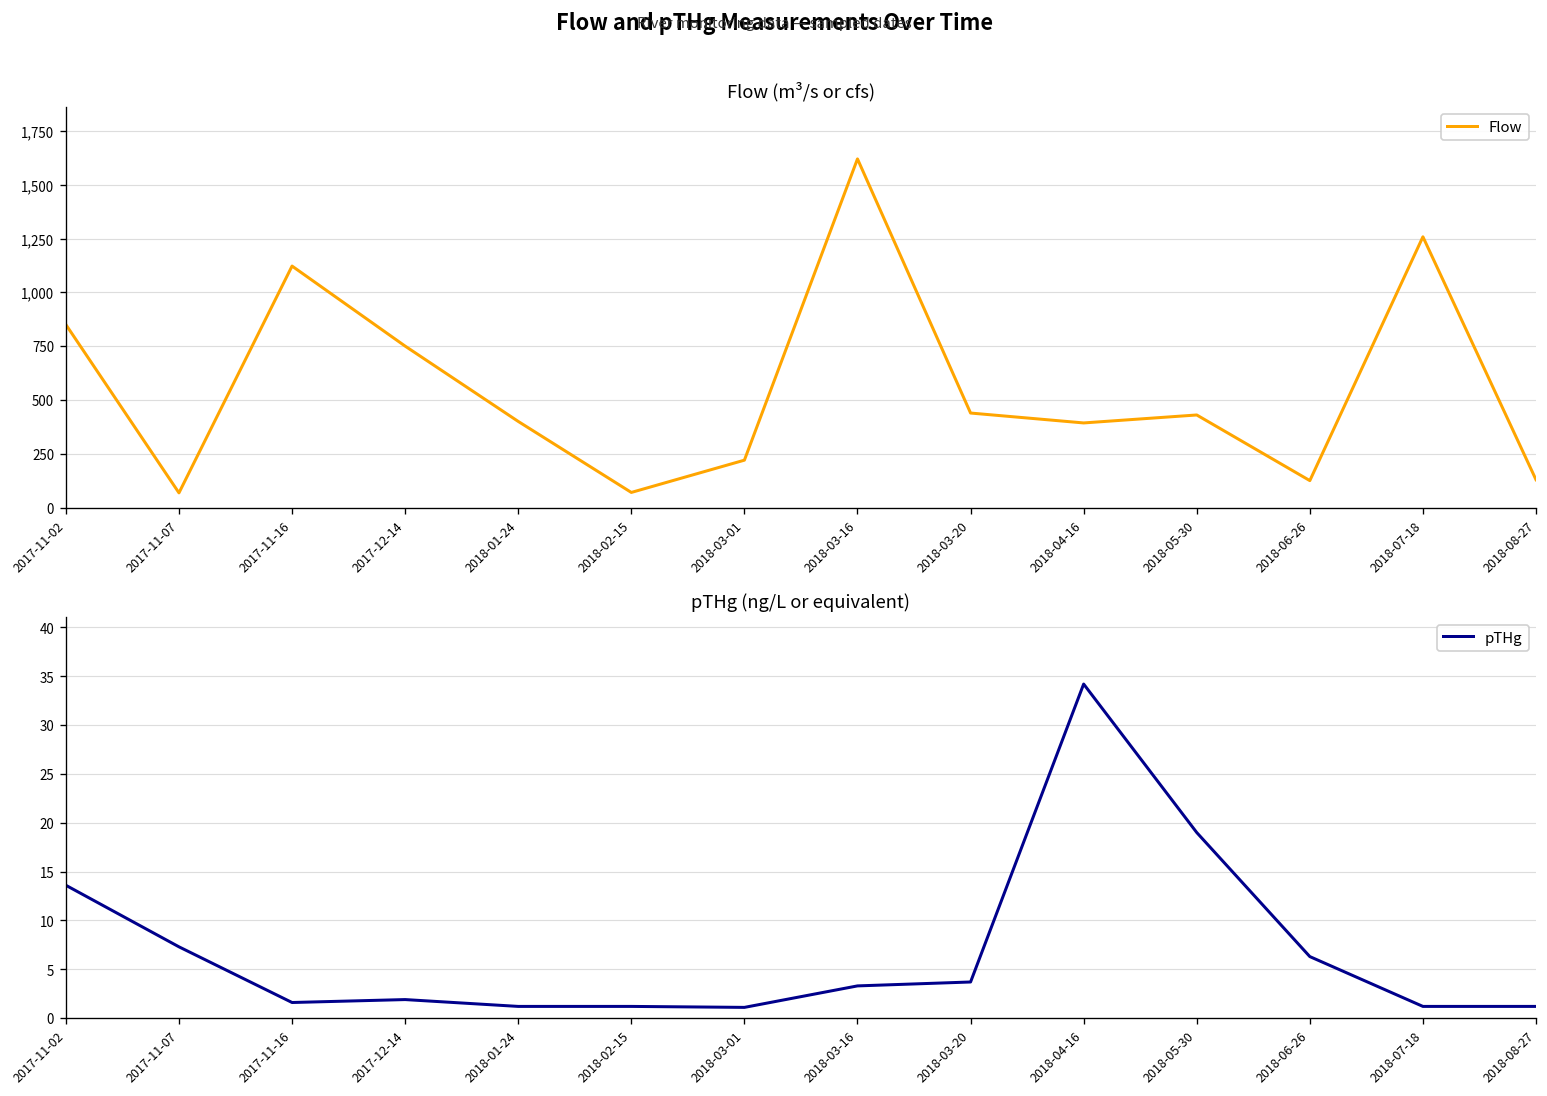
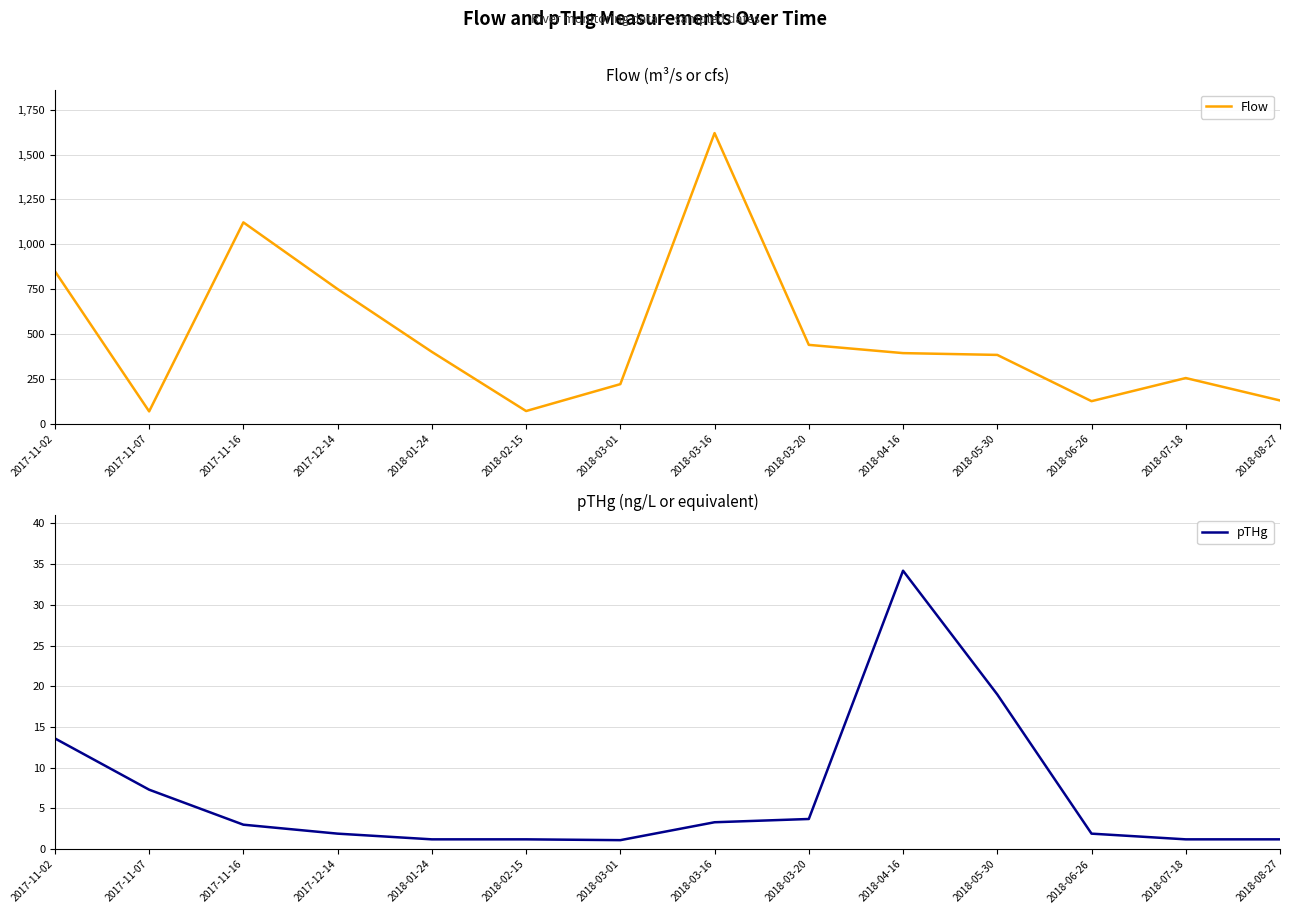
Flow (m³/s or cfs), 2018-05-30: 430 -> 380
Flow (m³/s or cfs), 2018-07-18: 1,260 -> 250
pTHg (ng/L or equivalent), 2017-11-16: 2 -> 3
pTHg (ng/L or equivalent), 2018-06-26: 6 -> 2
